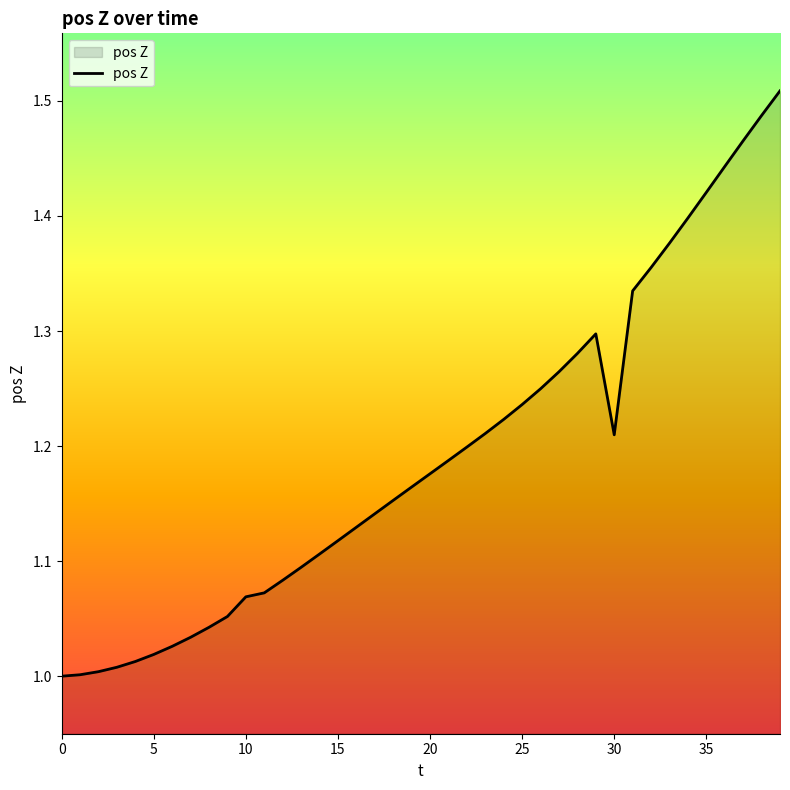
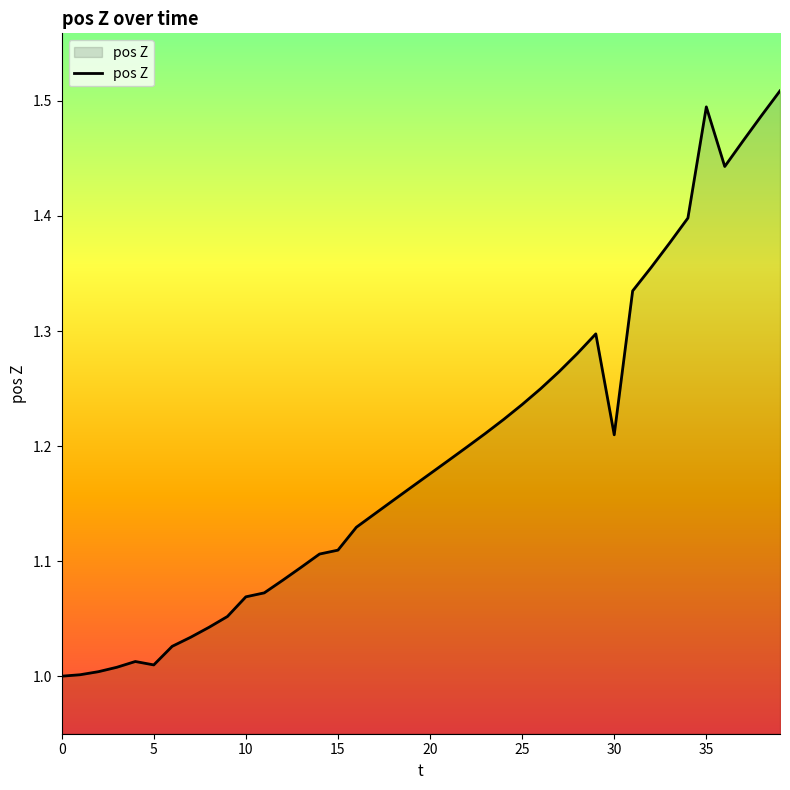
5: 1.019 -> 1.010
15: 1.118 -> 1.110
35: 1.421 -> 1.495
